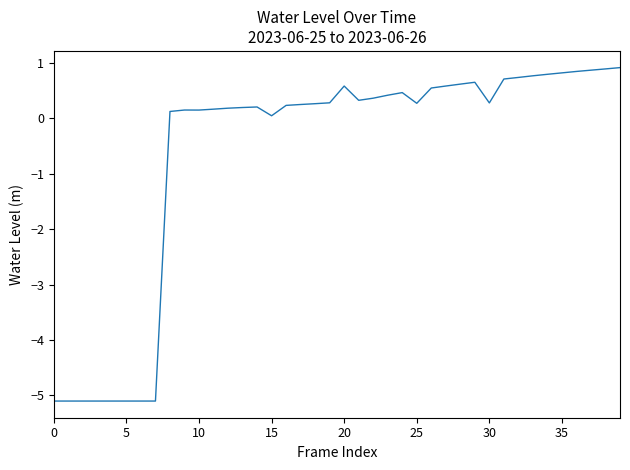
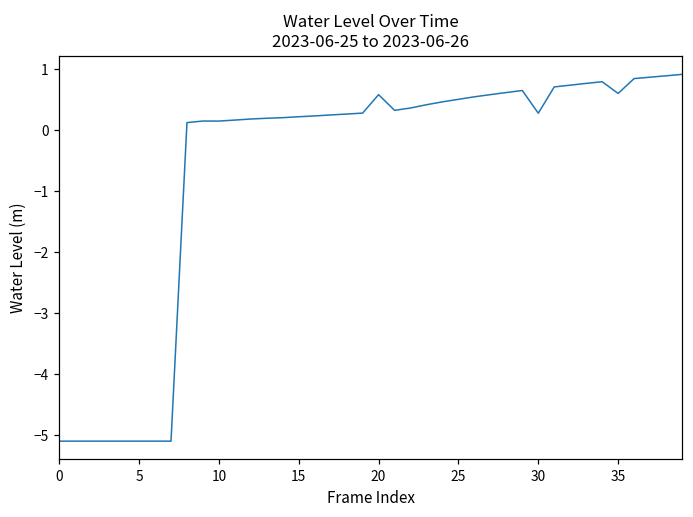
15: 0.0 -> 0.2
25: 0.3 -> 0.5
35: 0.8 -> 0.6
